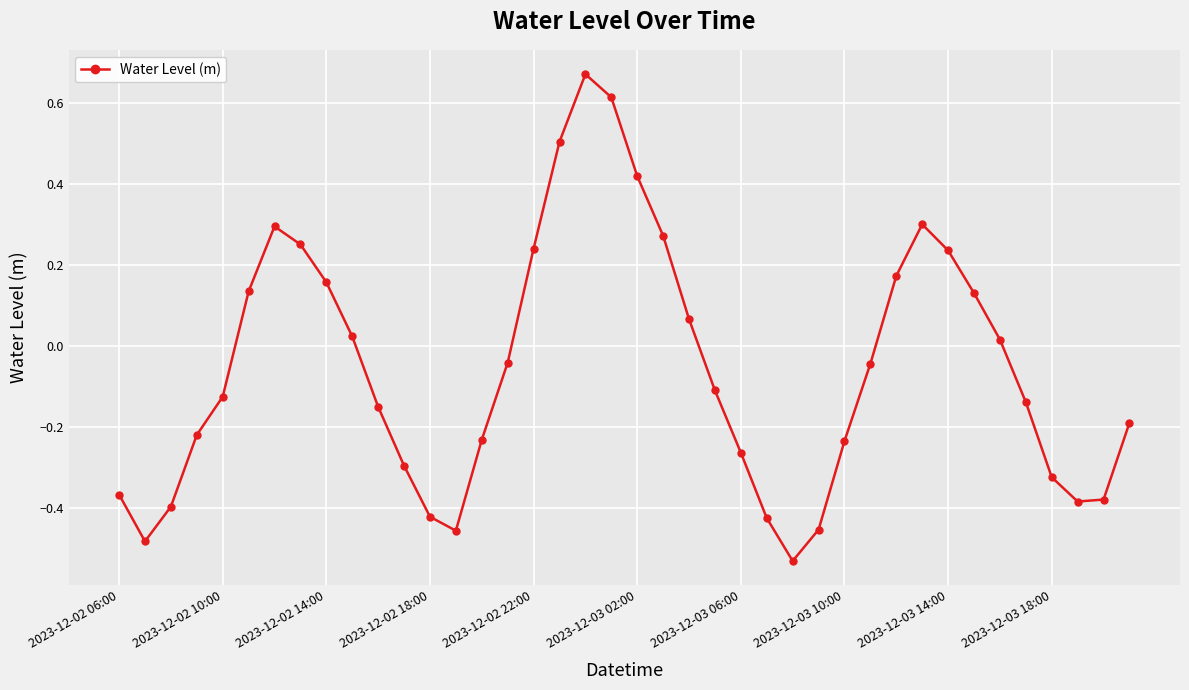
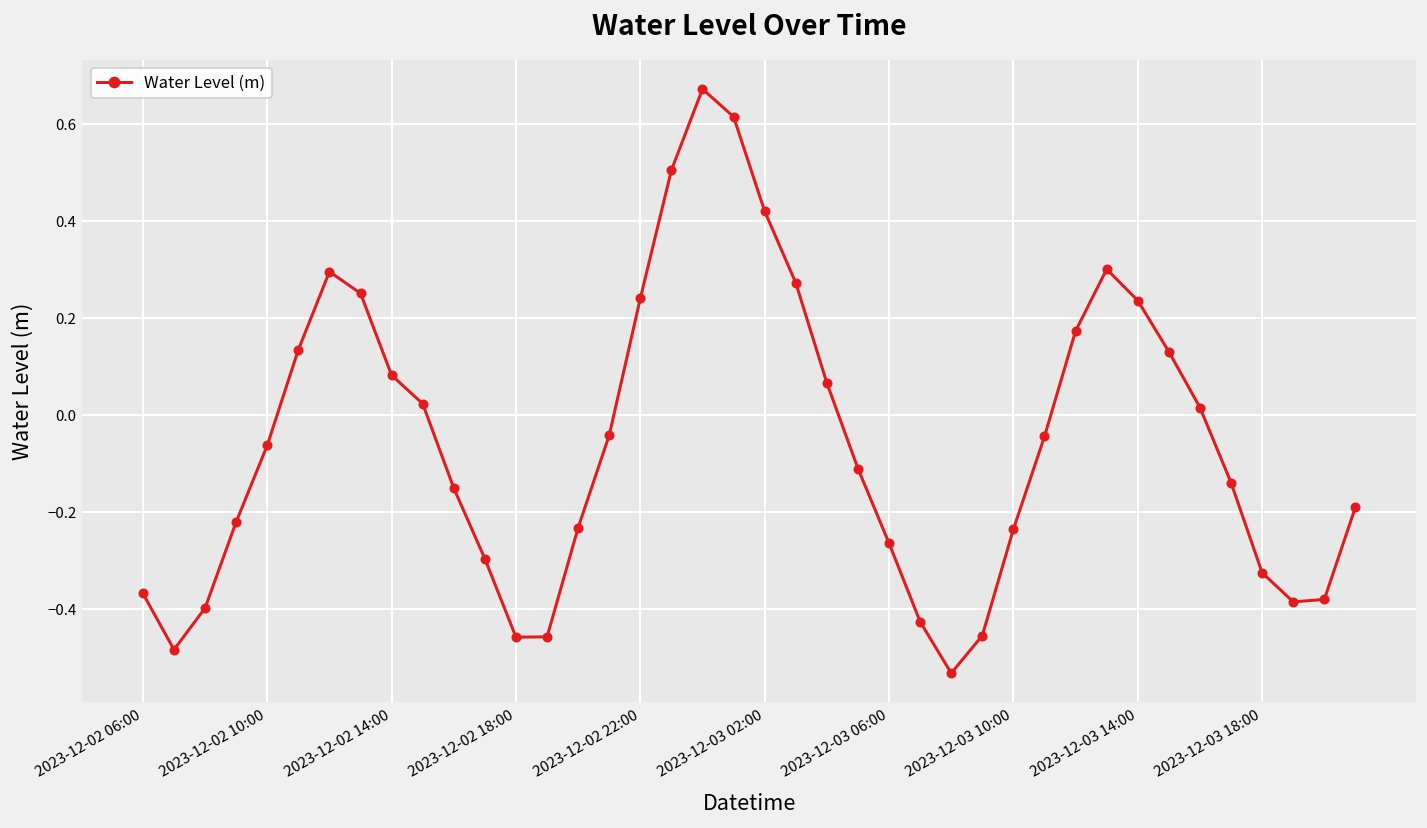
2023-12-02 10:00: -0.13 -> -0.06
2023-12-02 14:00: 0.16 -> 0.08
2023-12-02 18:00: -0.42 -> -0.46
